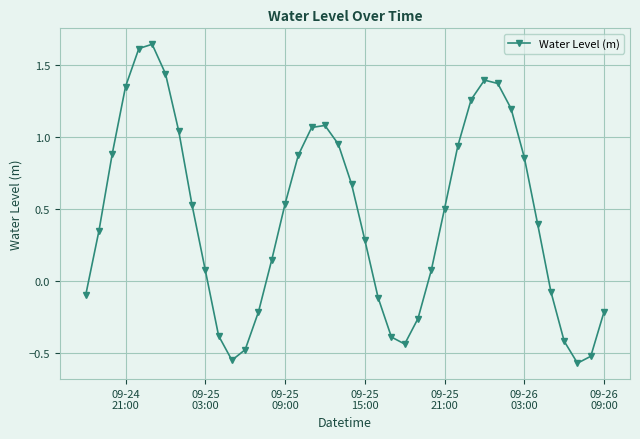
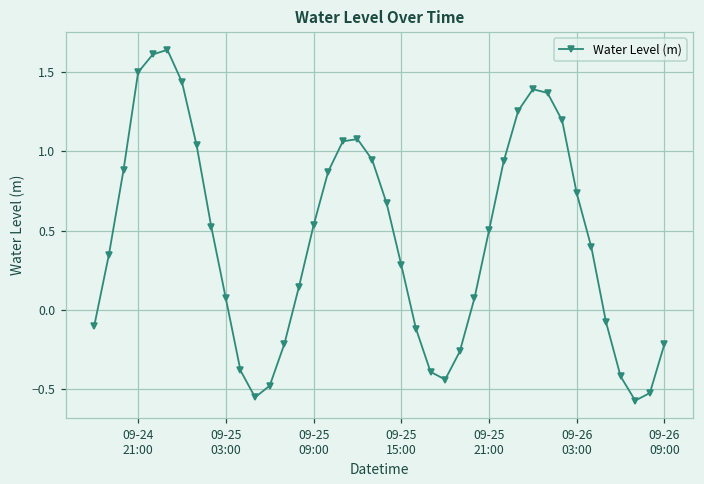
09-24 21:00: 1.35 -> 1.50
09-26 03:00: 0.85 -> 0.73
